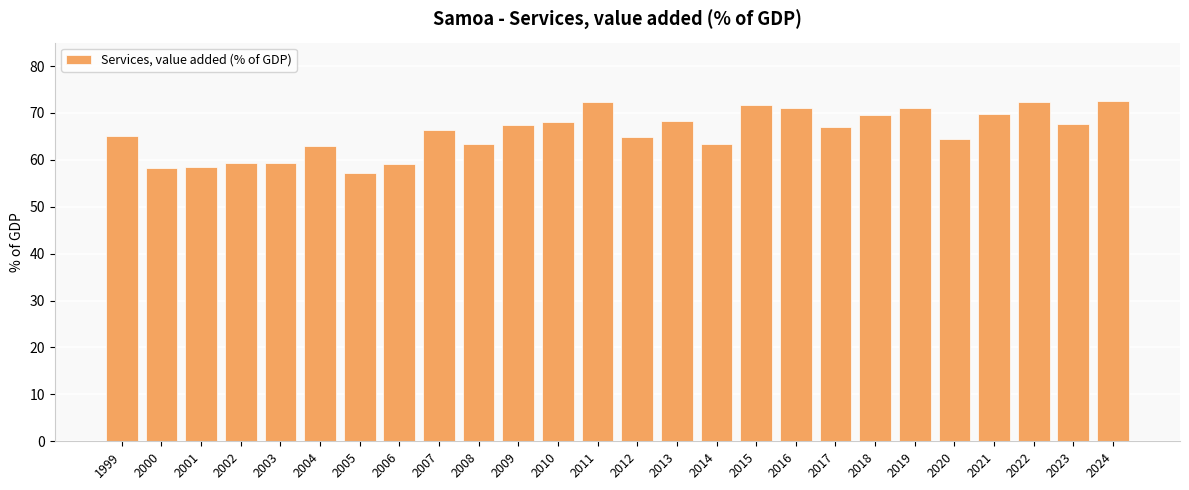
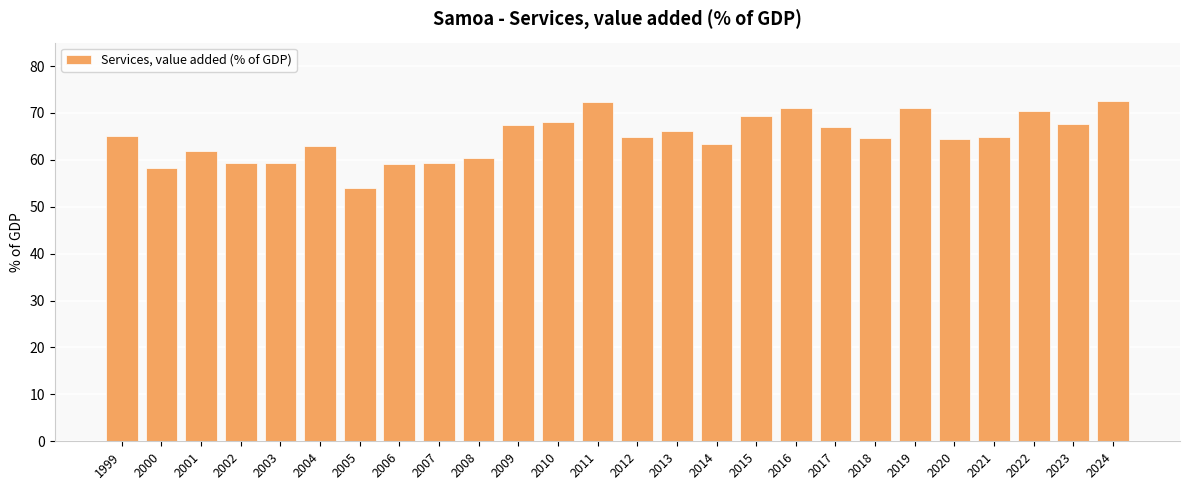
2001: 58 -> 62
2005: 57 -> 54
2007: 66 -> 59
2008: 63 -> 60
2013: 68 -> 66
2015: 72 -> 69
2018: 70 -> 65
2021: 70 -> 65
2022: 72 -> 70
